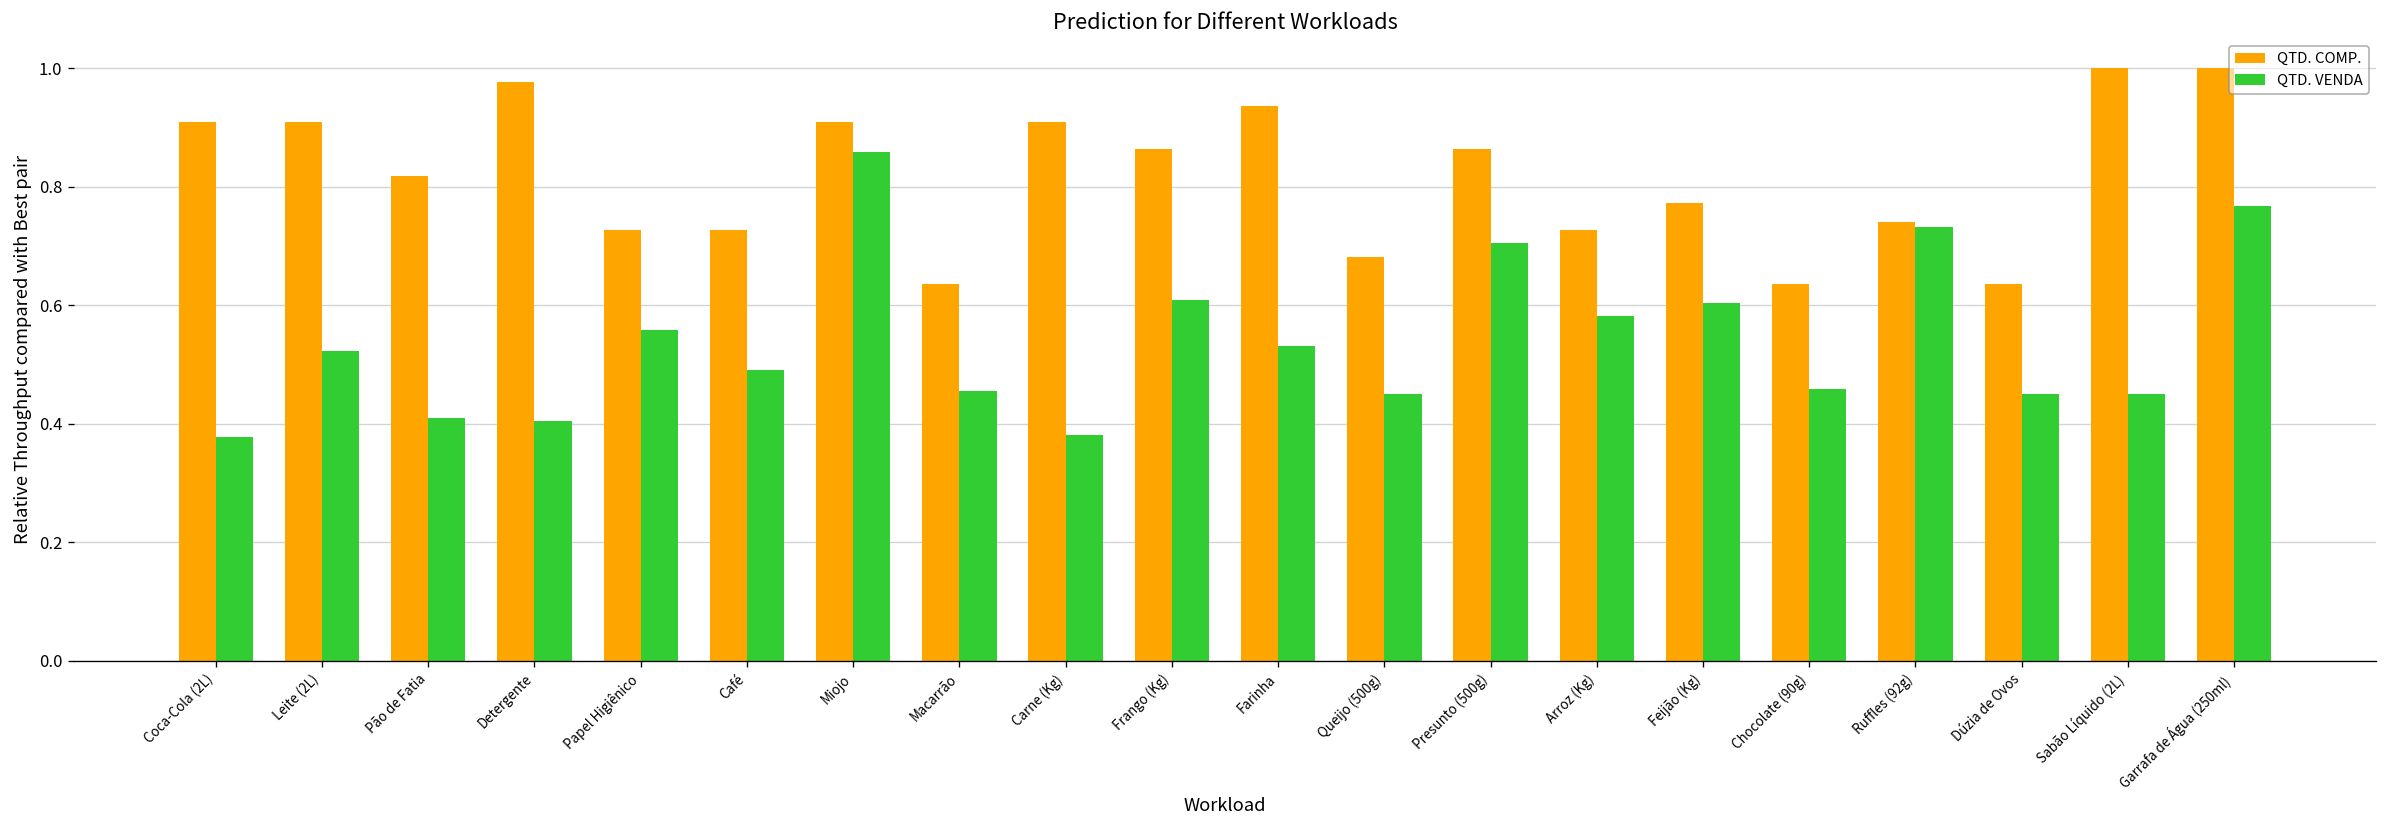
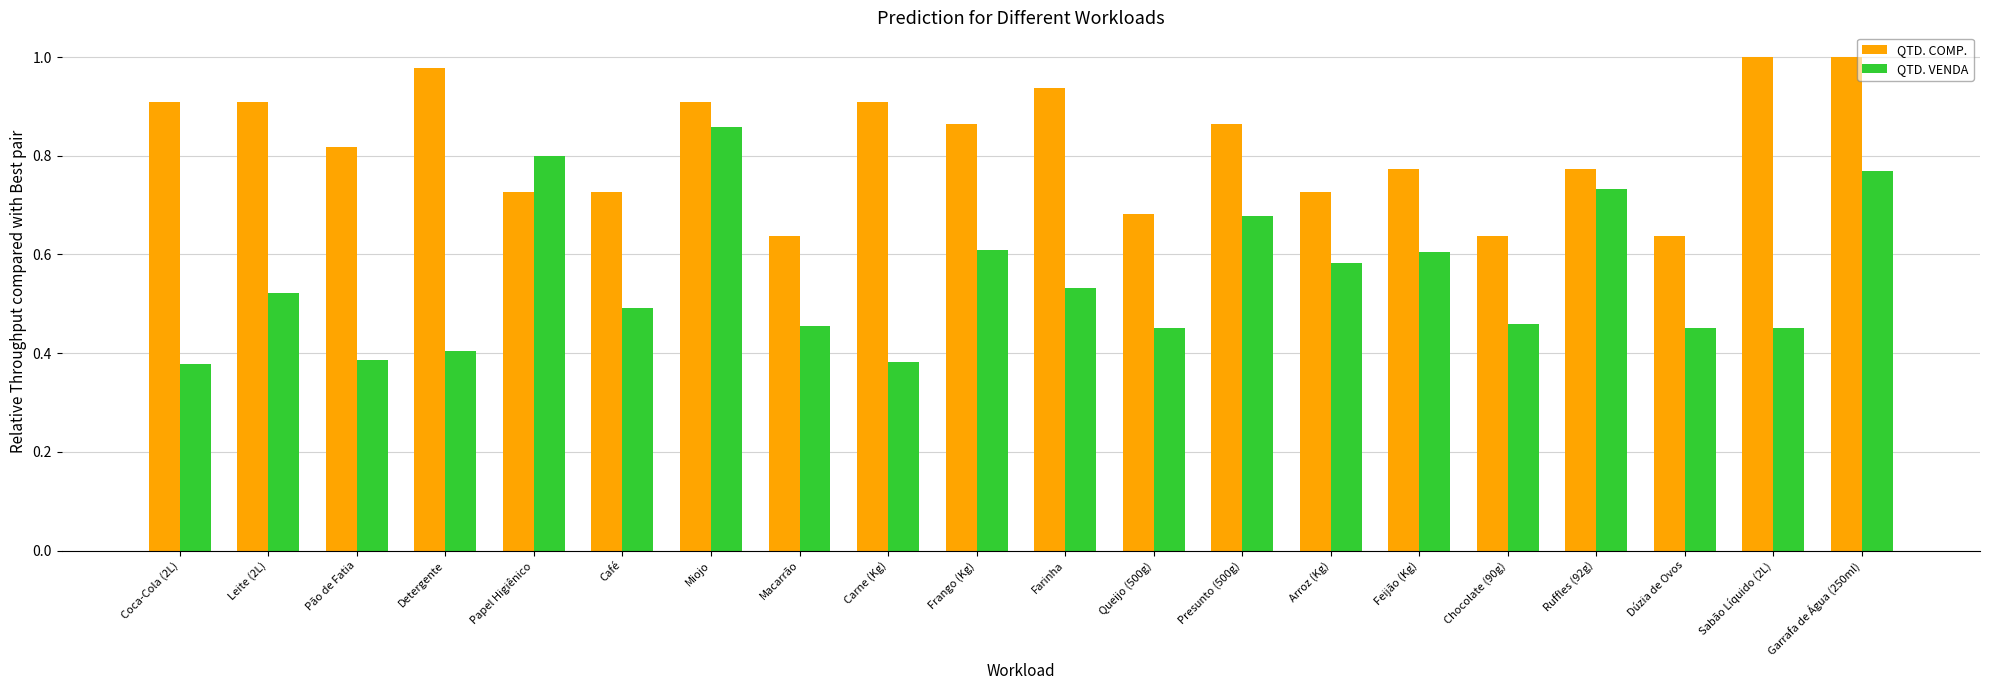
QTD. VENDA, Pão de Fatia: 0.41 -> 0.39
QTD. VENDA, Papel Higiênico: 0.56 -> 0.80
QTD. VENDA, Presunto (500g): 0.70 -> 0.68
QTD. COMP., Ruffles (92g): 0.74 -> 0.77
